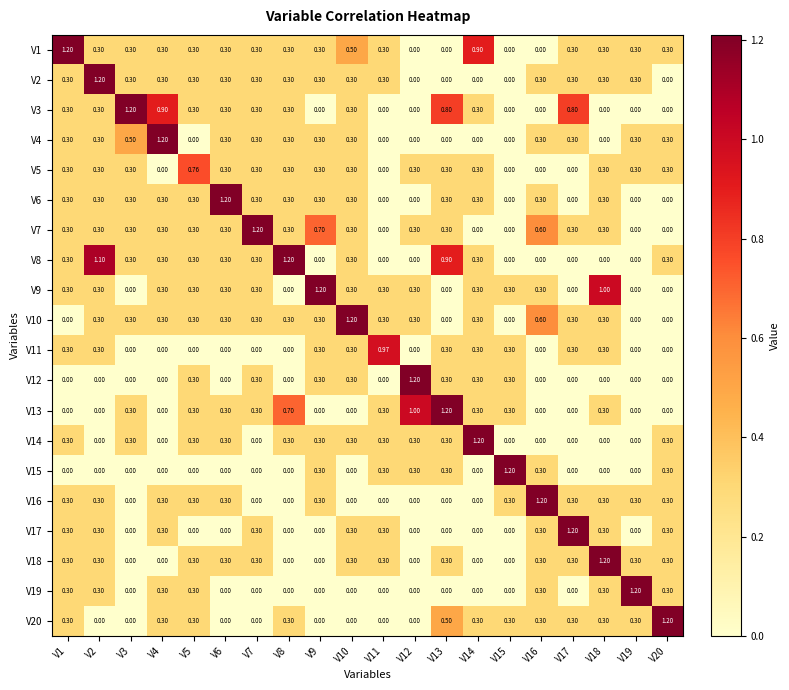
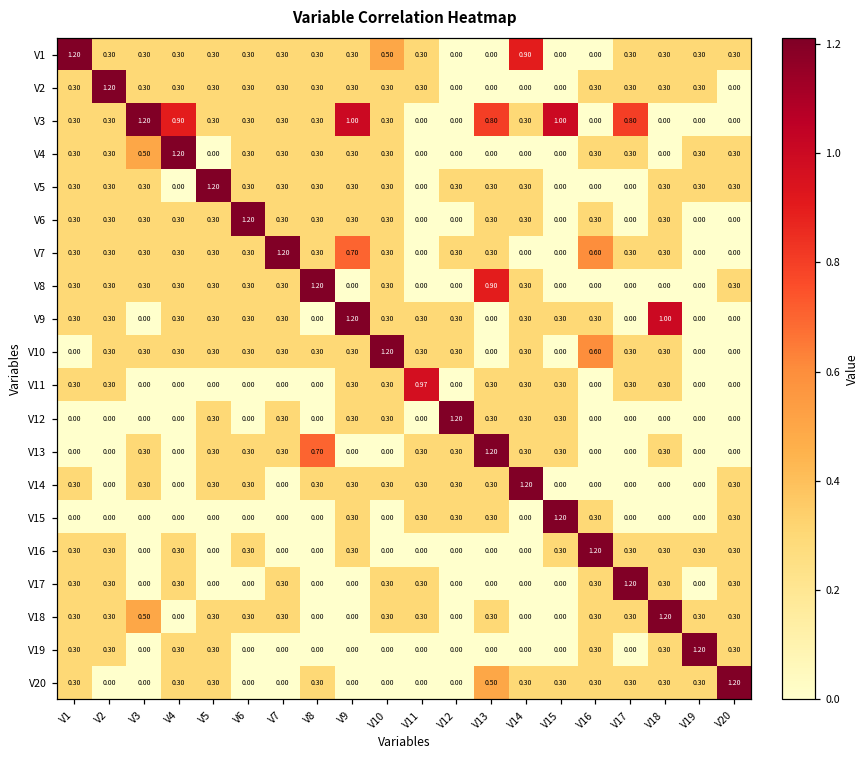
V3, V9: 0.00 -> 1.00
V3, V15: 0.00 -> 1.00
V5, V5: 0.76 -> 1.20
V8, V2: 1.10 -> 0.30
V13, V12: 1.00 -> 0.30
V16, V5: 0.30 -> 0.00
V18, V3: 0.00 -> 0.50
